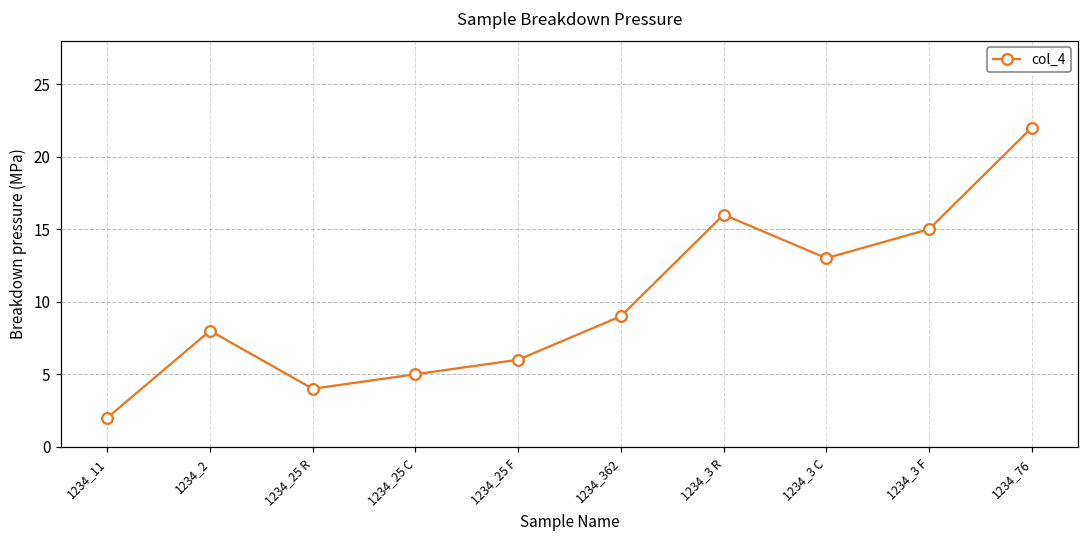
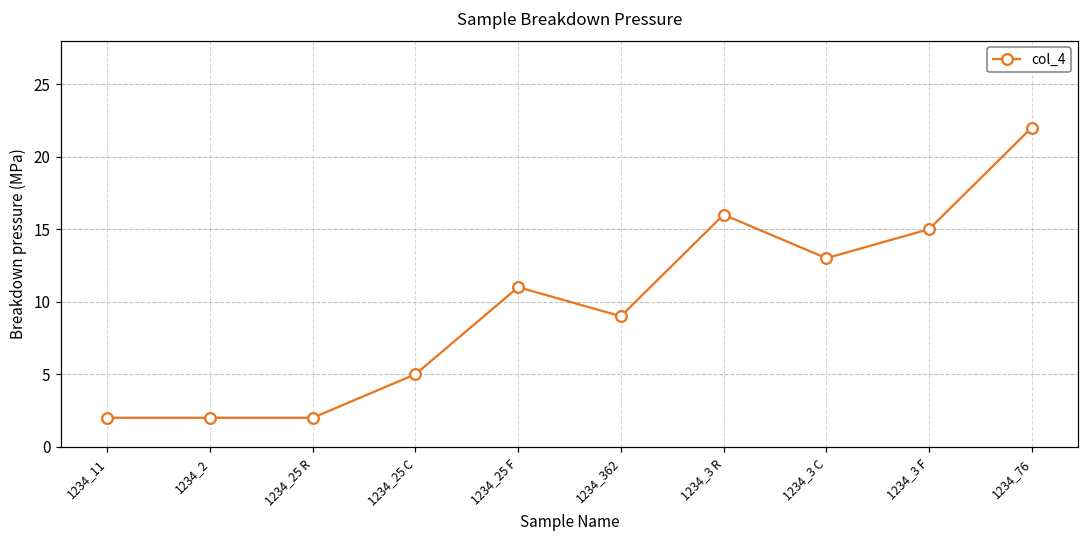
1234_2: 8 -> 2
1234_25 R: 4 -> 2
1234_25 F: 6 -> 11
